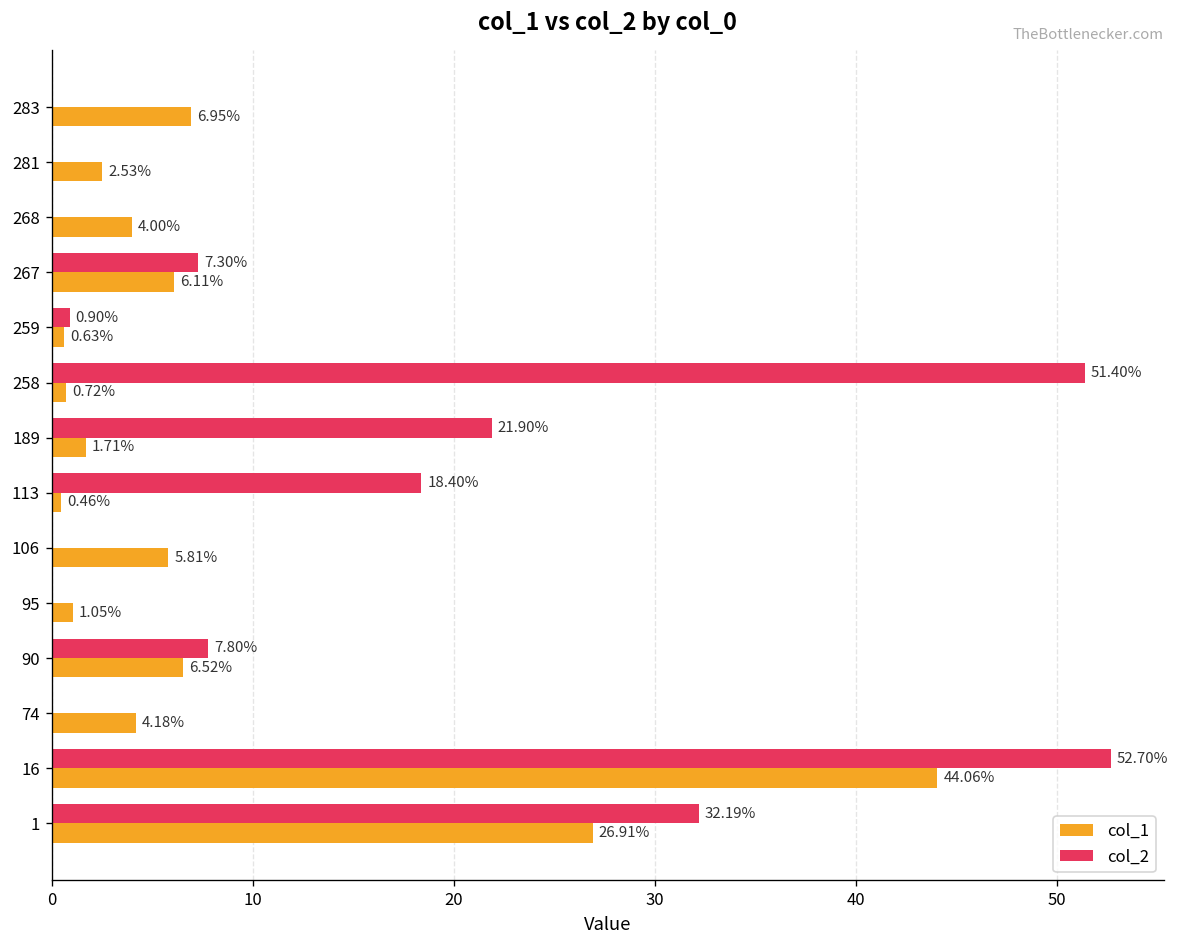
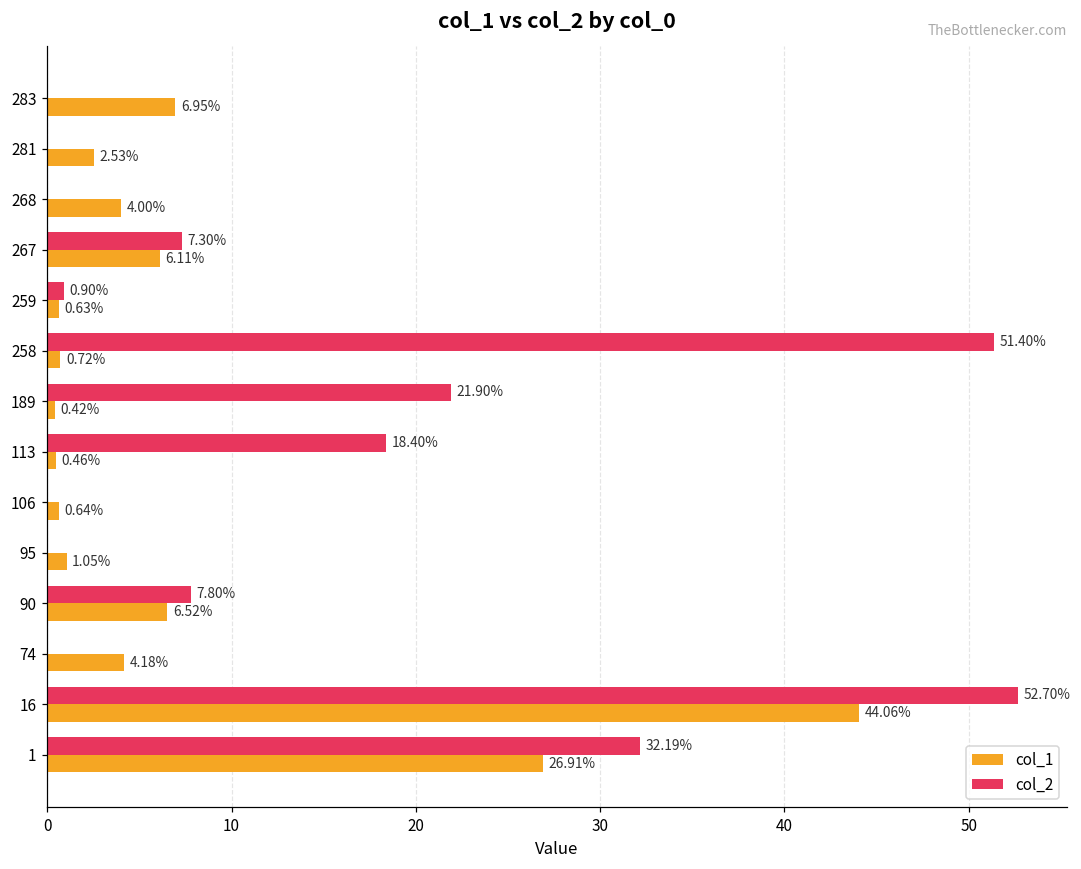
col_1, 189: 1.71% -> 0.42%
col_1, 106: 5.81% -> 0.64%
